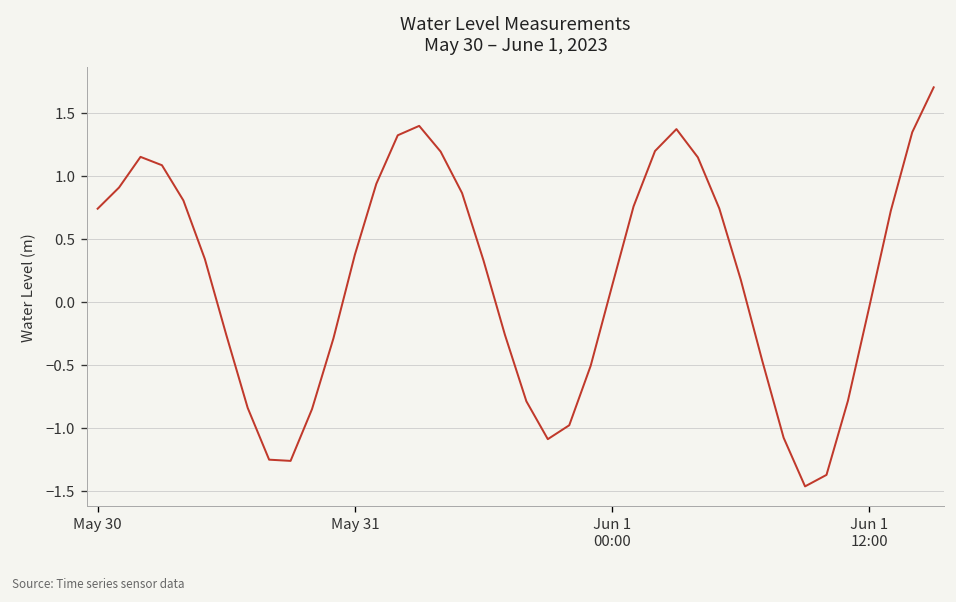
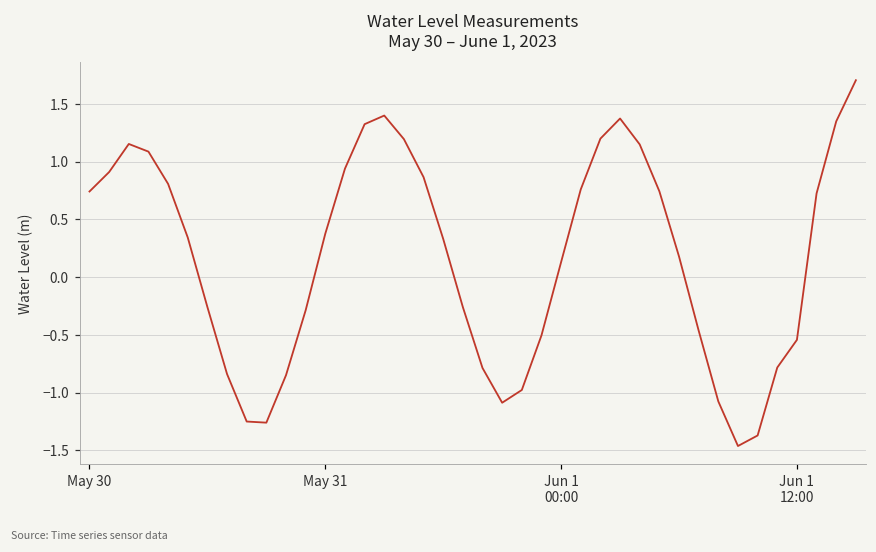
Jun 1 12:00: -0.03 -> -0.54
